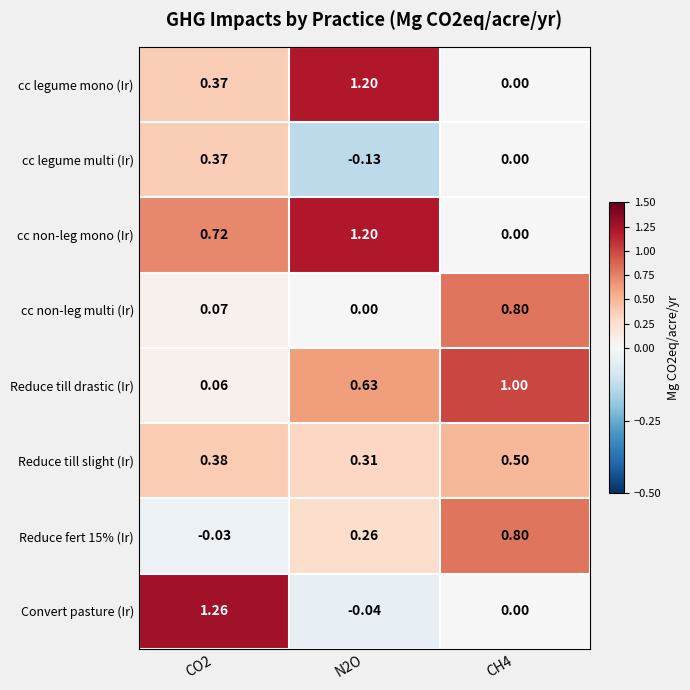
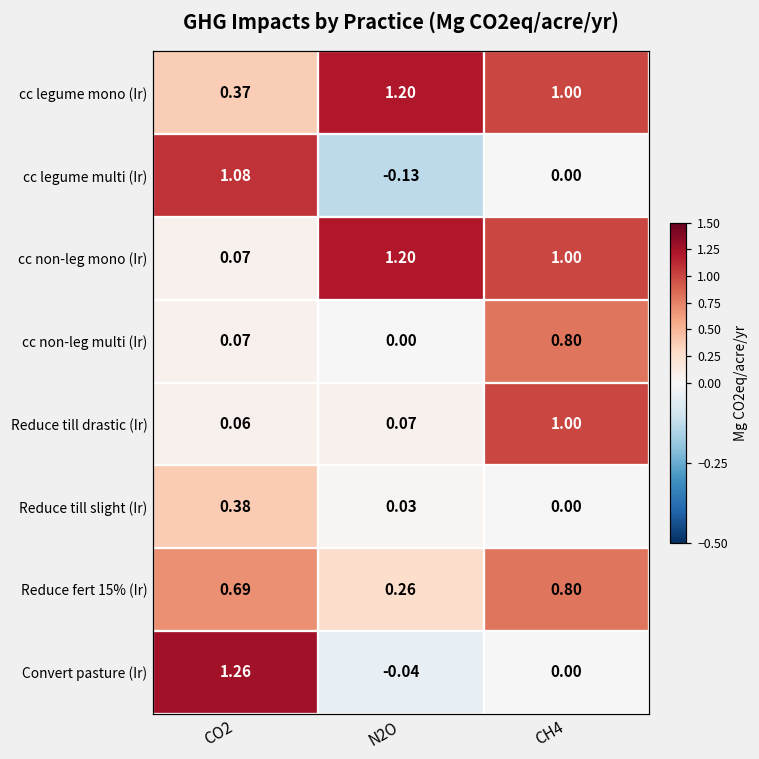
cc legume mono (Ir), CH4: 0.00 -> 1.00
cc legume multi (Ir), CO2: 0.37 -> 1.08
cc non-leg mono (Ir), CO2: 0.72 -> 0.07
cc non-leg mono (Ir), CH4: 0.00 -> 1.00
Reduce till drastic (Ir), N2O: 0.63 -> 0.07
Reduce till slight (Ir), N2O: 0.31 -> 0.03
Reduce till slight (Ir), CH4: 0.50 -> 0.00
Reduce fert 15% (Ir), CO2: -0.03 -> 0.69
